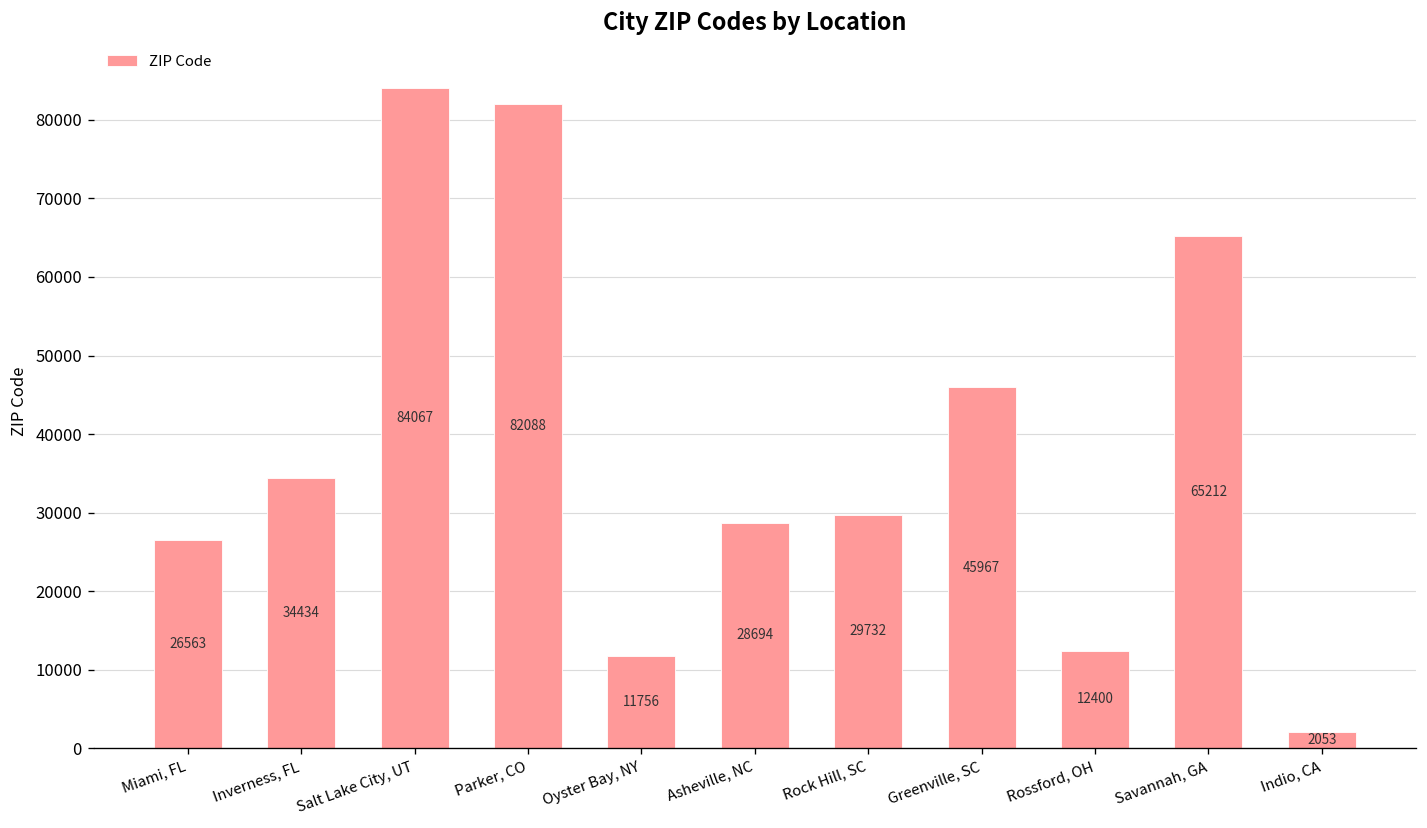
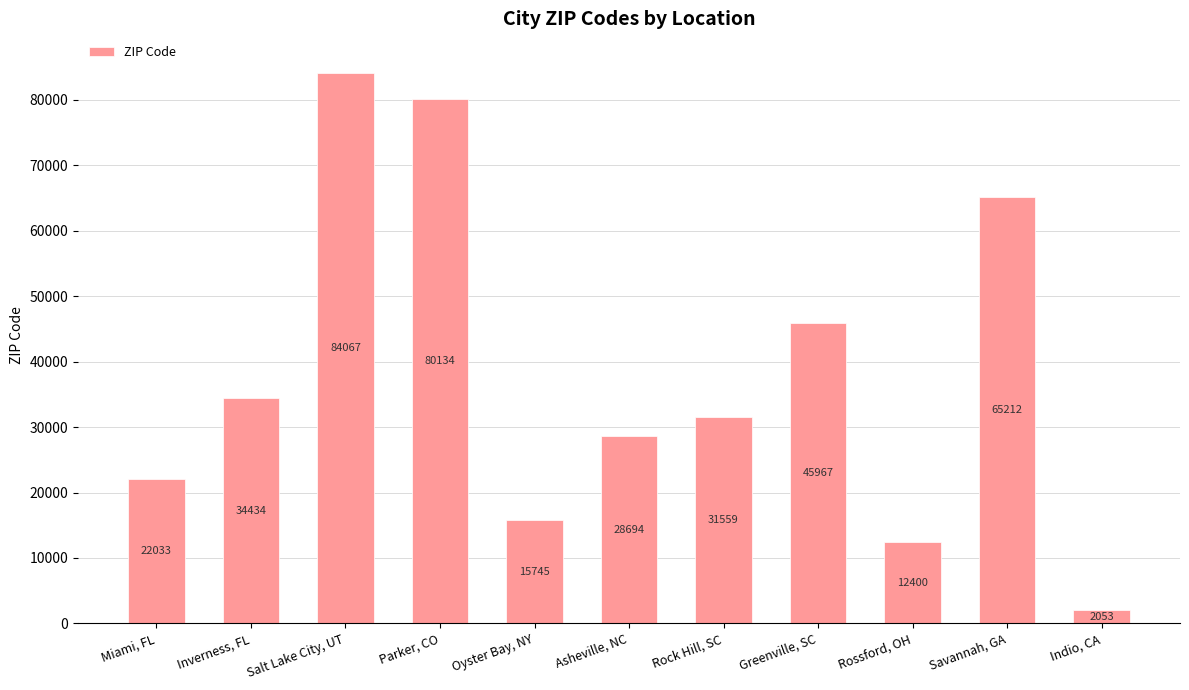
Miami, FL: 26563 -> 22033
Parker, CO: 82088 -> 80134
Oyster Bay, NY: 11756 -> 15745
Rock Hill, SC: 29732 -> 31559
